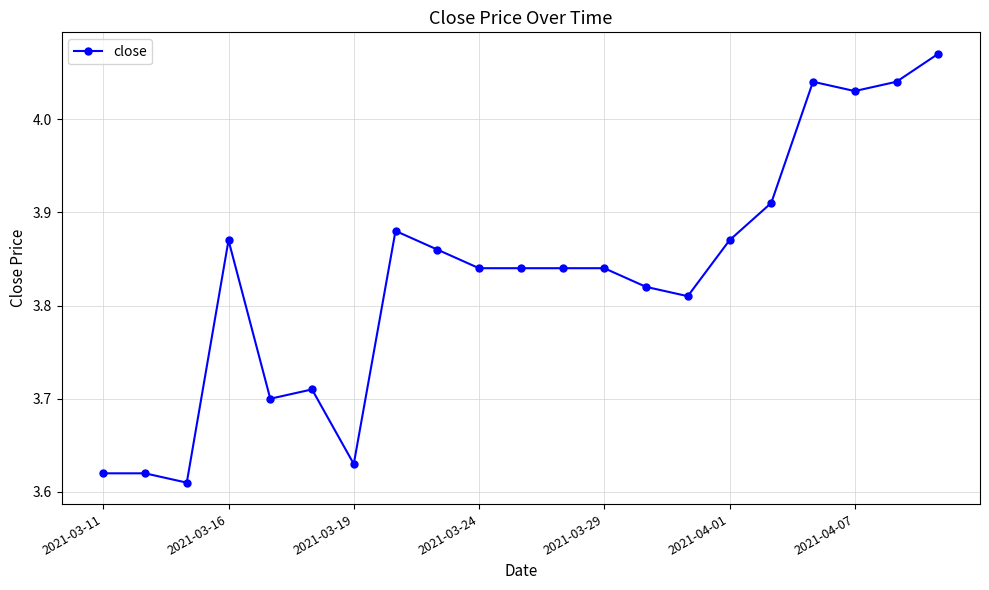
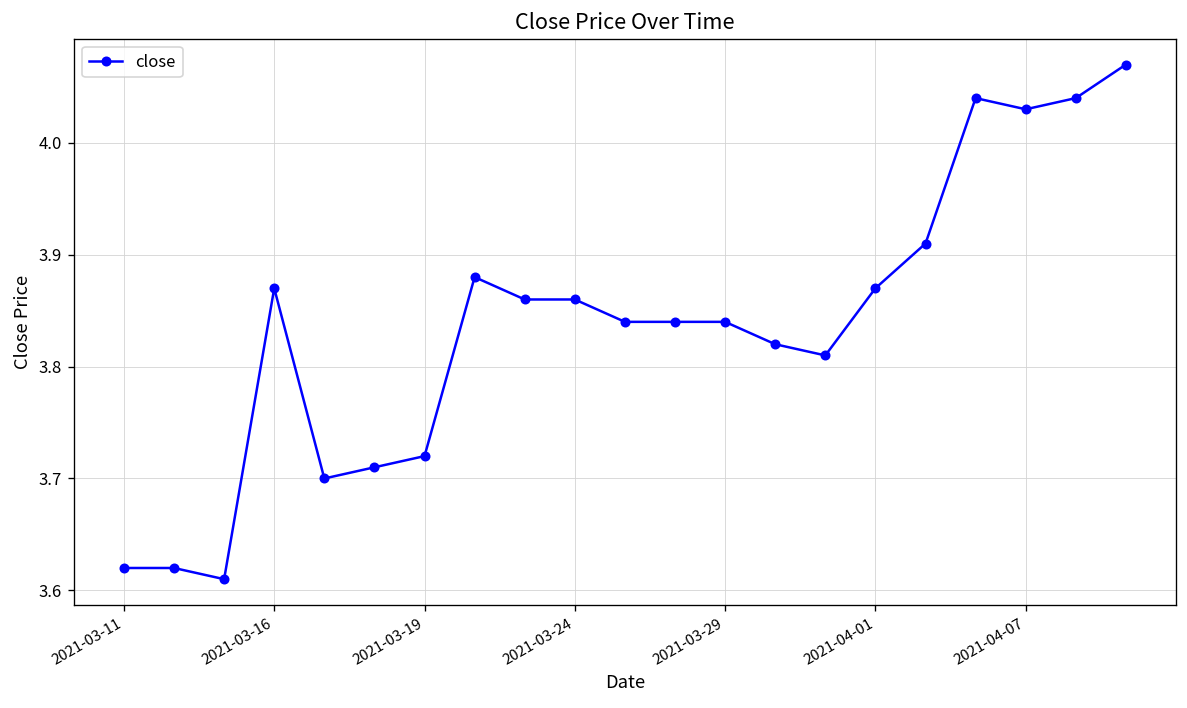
2021-03-19: 3.63 -> 3.72
2021-03-24: 3.84 -> 3.86
